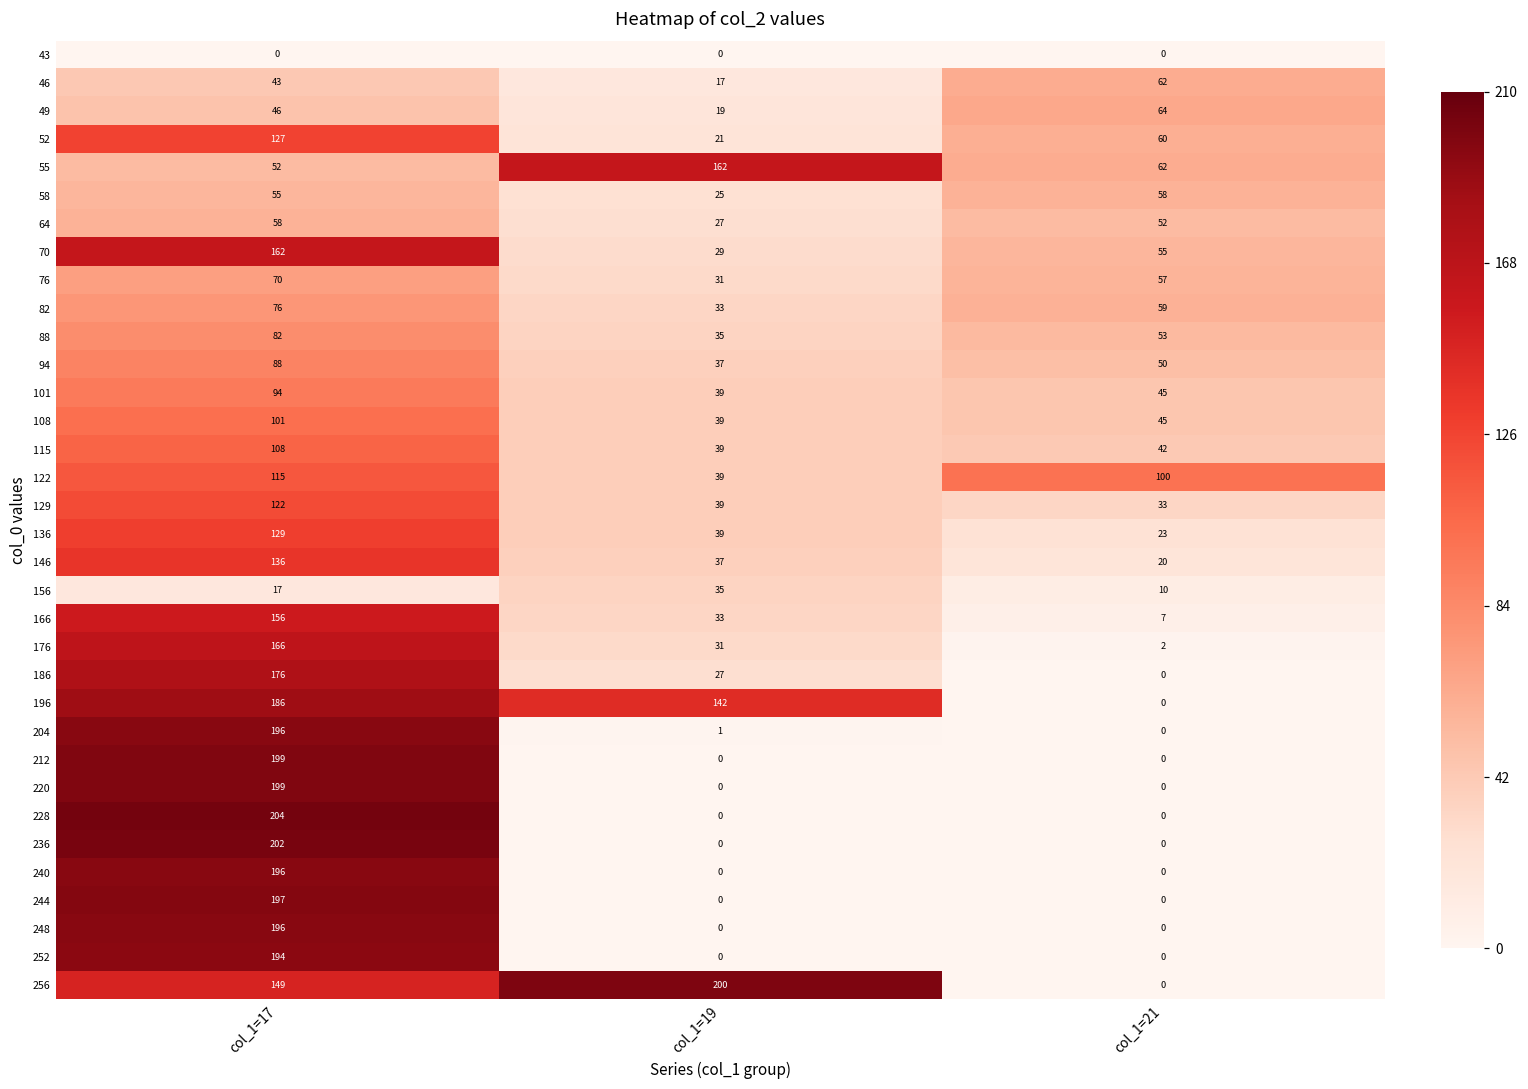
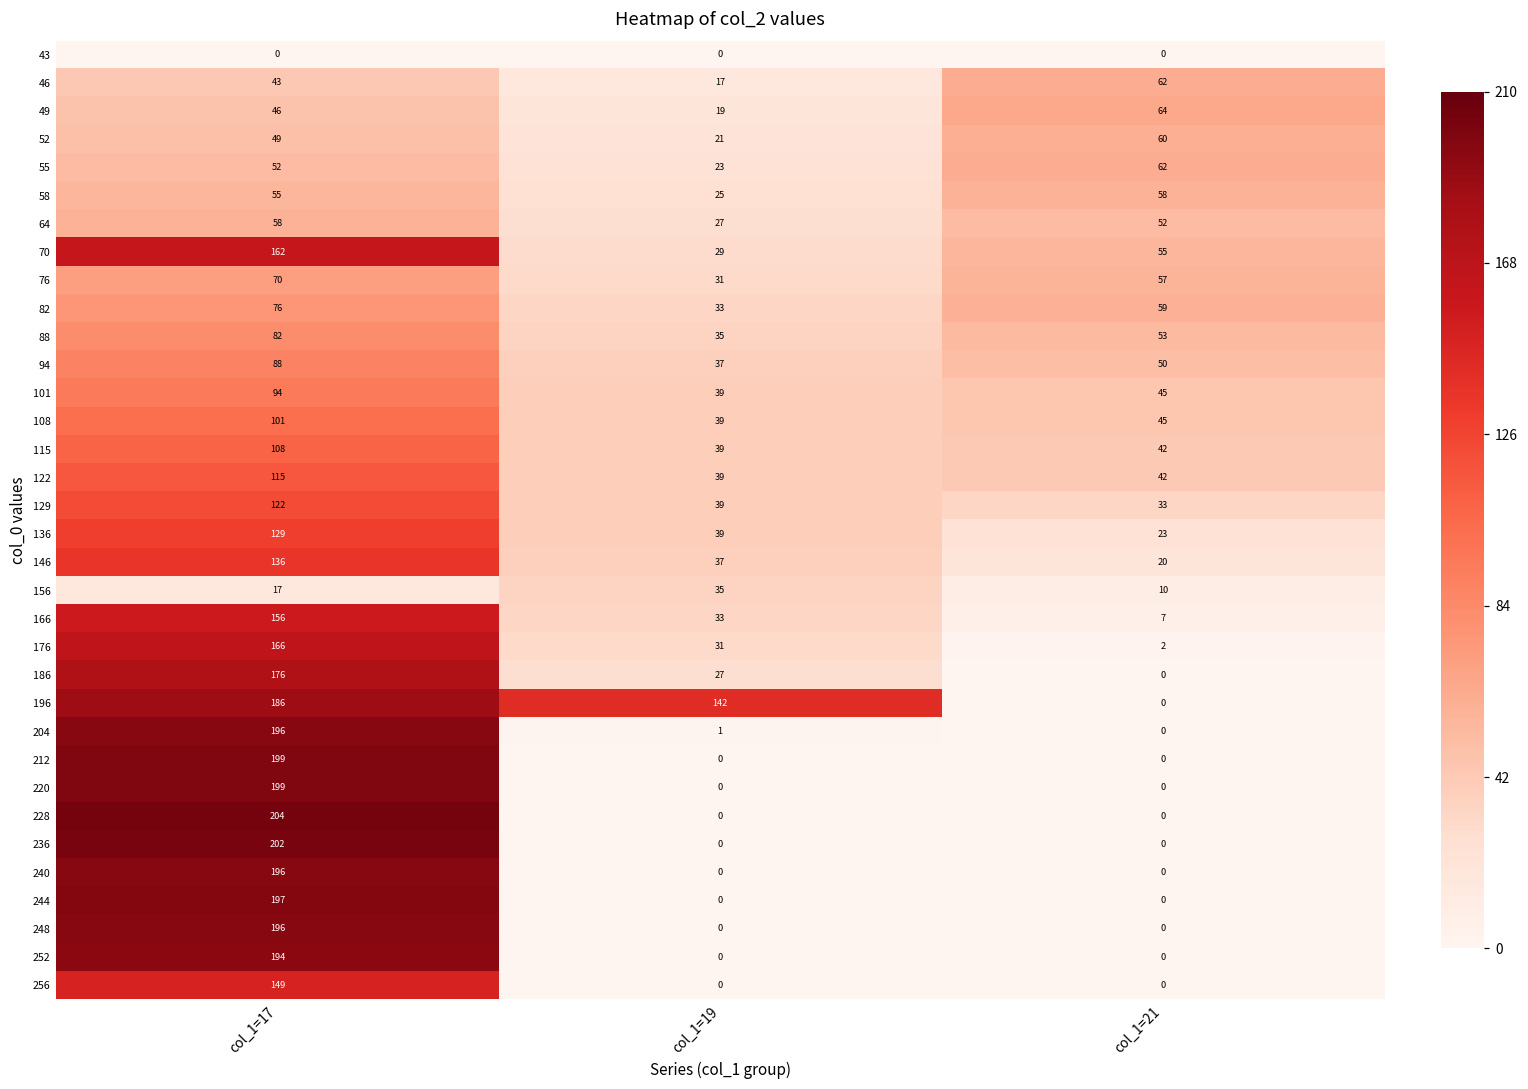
52, col_1=17: 127 -> 49
55, col_1=19: 162 -> 23
122, col_1=21: 100 -> 42
256, col_1=19: 200 -> 0
